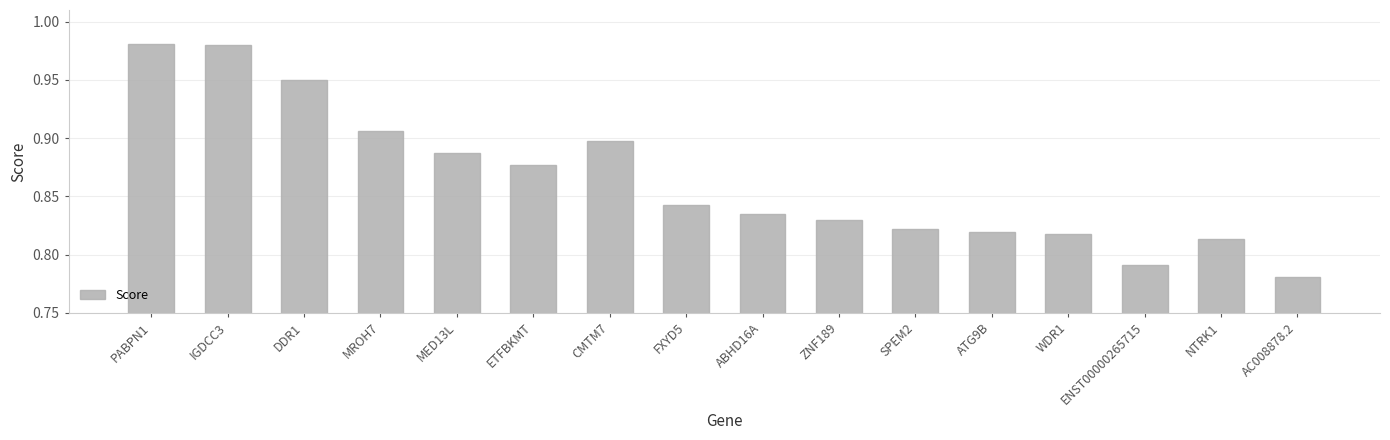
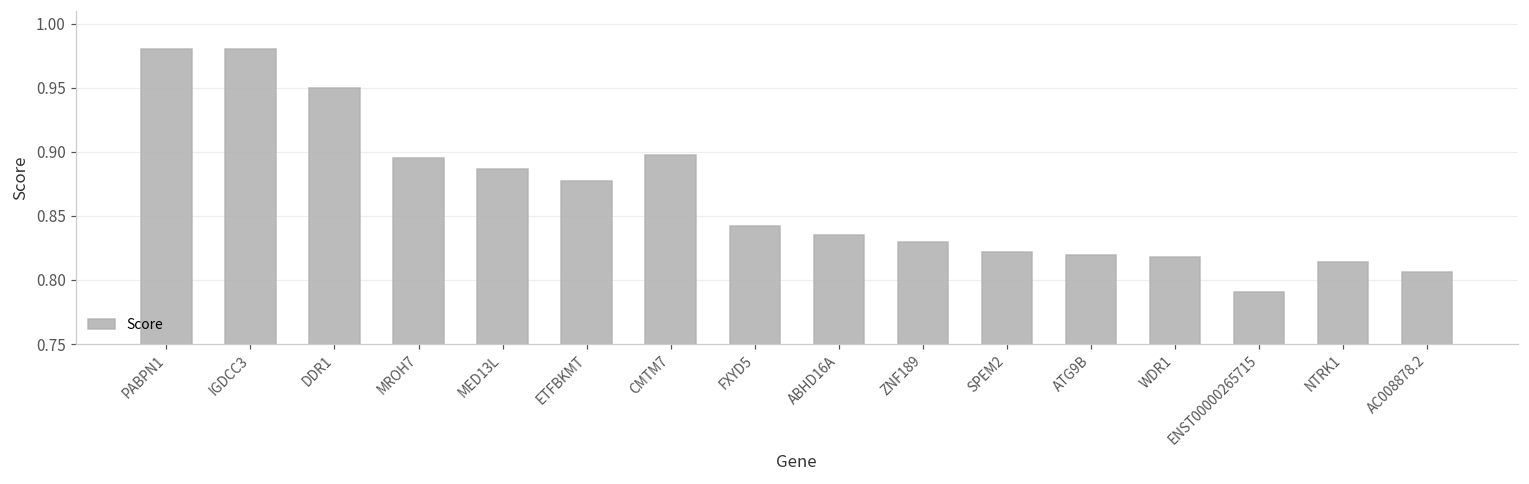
MROH7: 0.906 -> 0.895
AC008878.2: 0.781 -> 0.806
